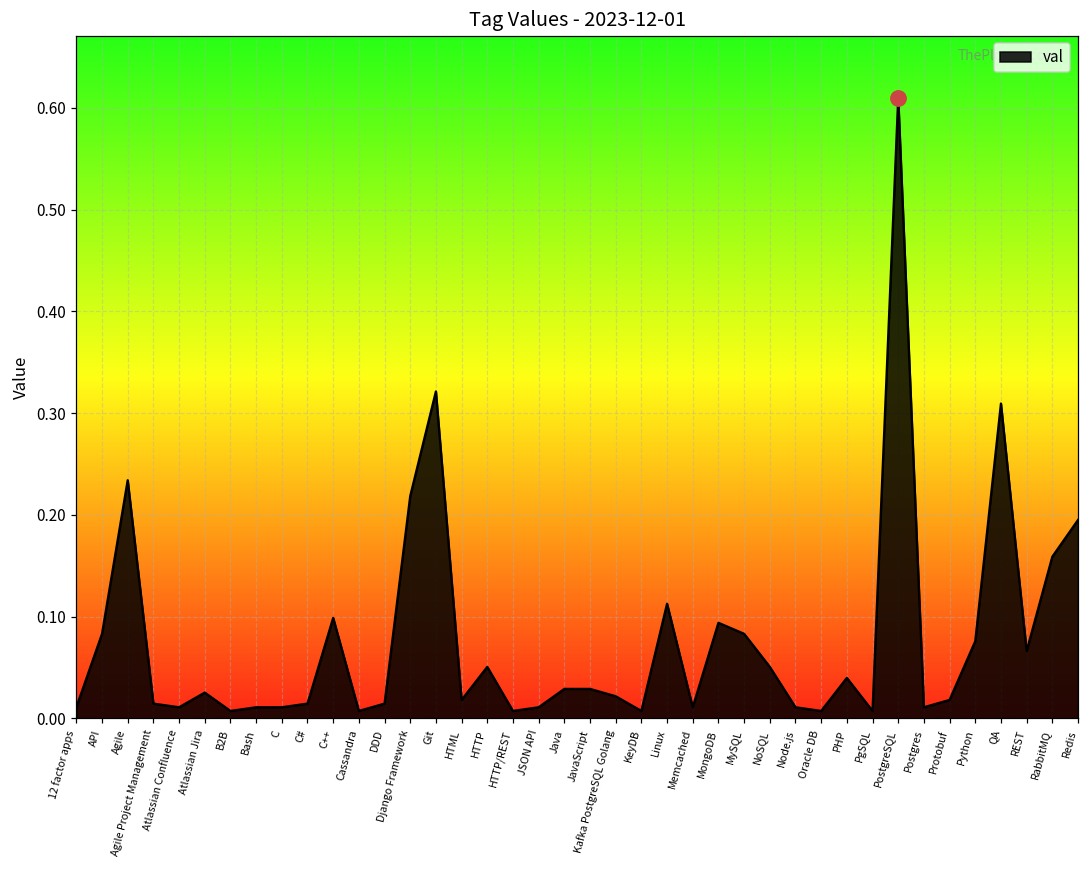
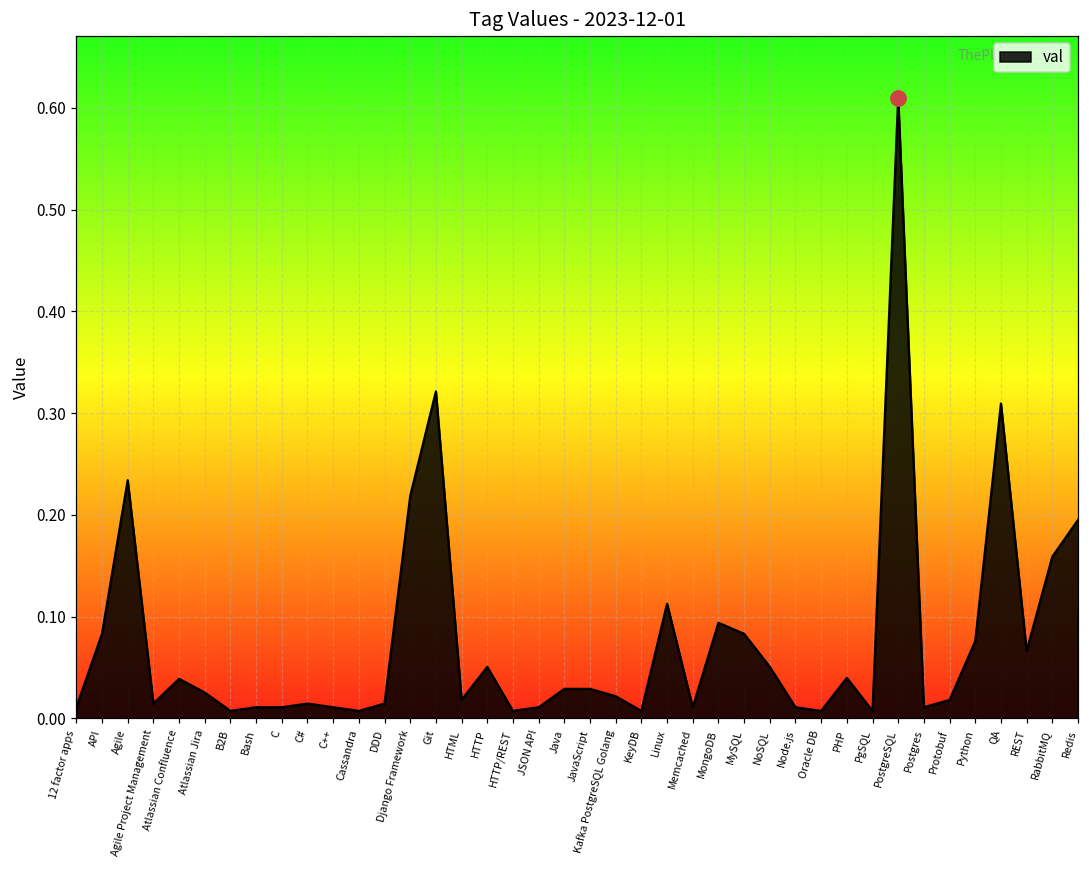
val, Atlassian Confluence: 0.01 -> 0.04
val, C++: 0.10 -> 0.01
